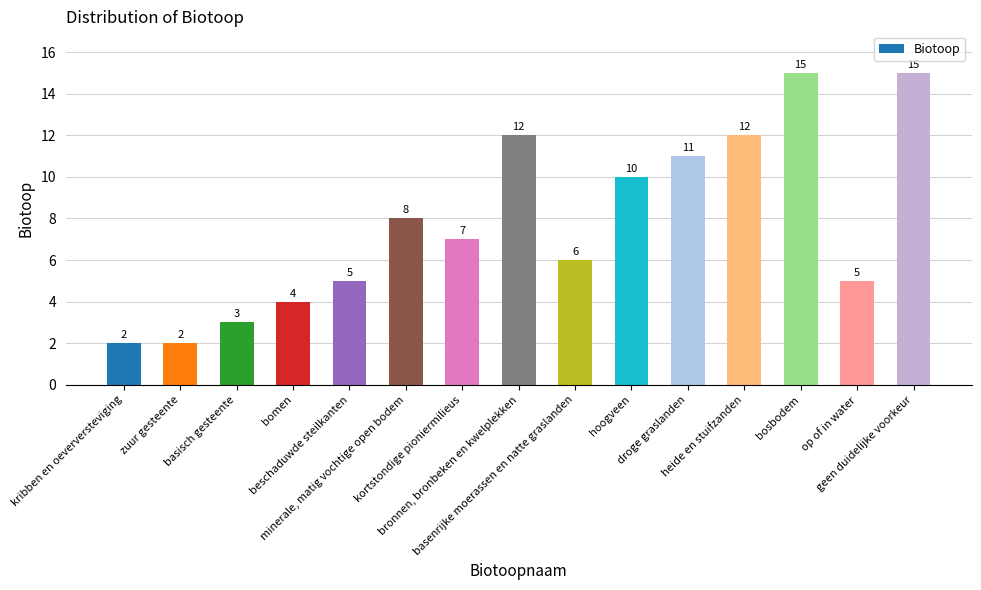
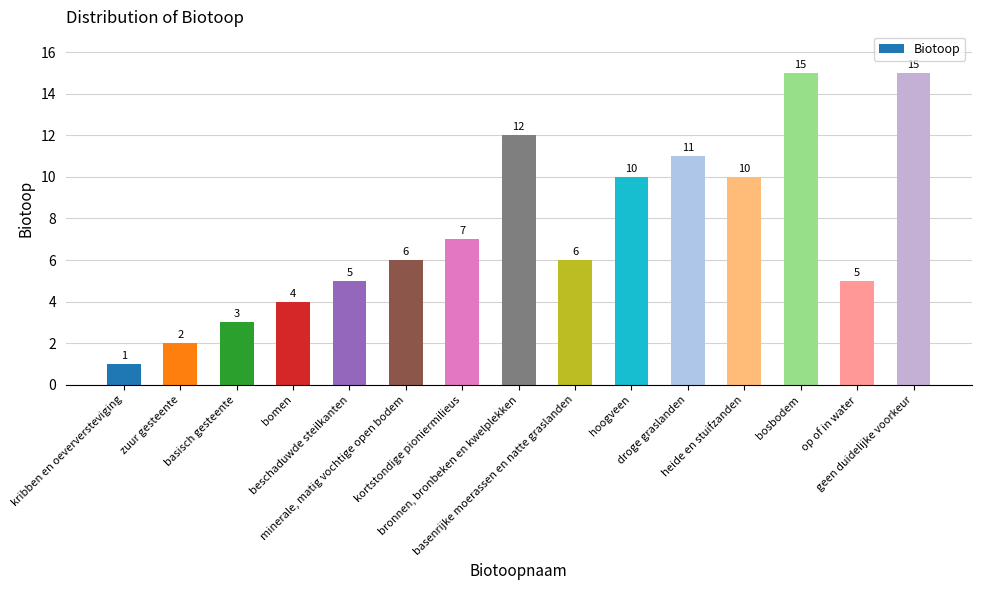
kribben en oeverversteviging: 2 -> 1
minerale, matig vochtige open bodem: 8 -> 6
heide en stuifzanden: 12 -> 10
